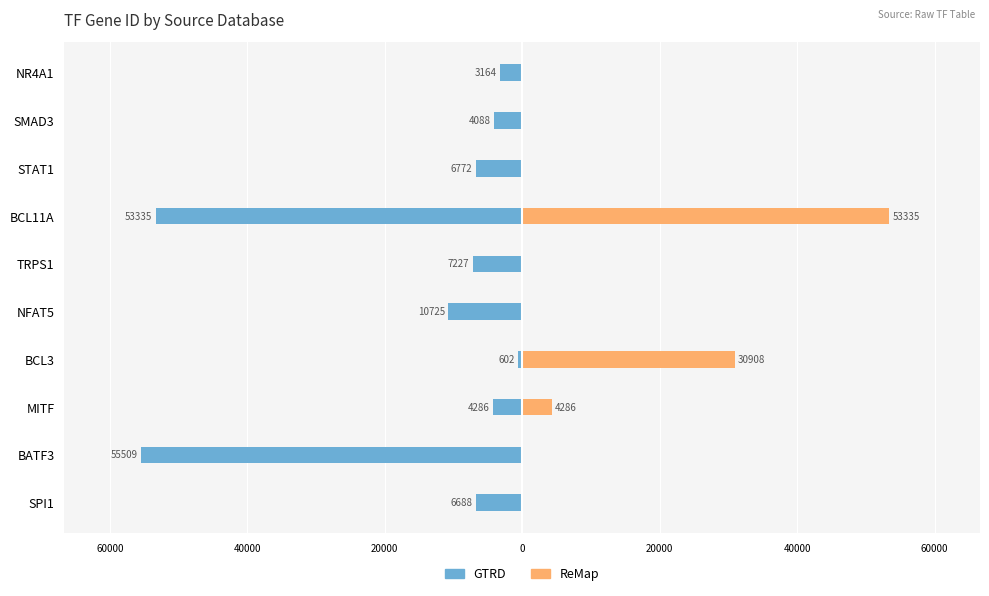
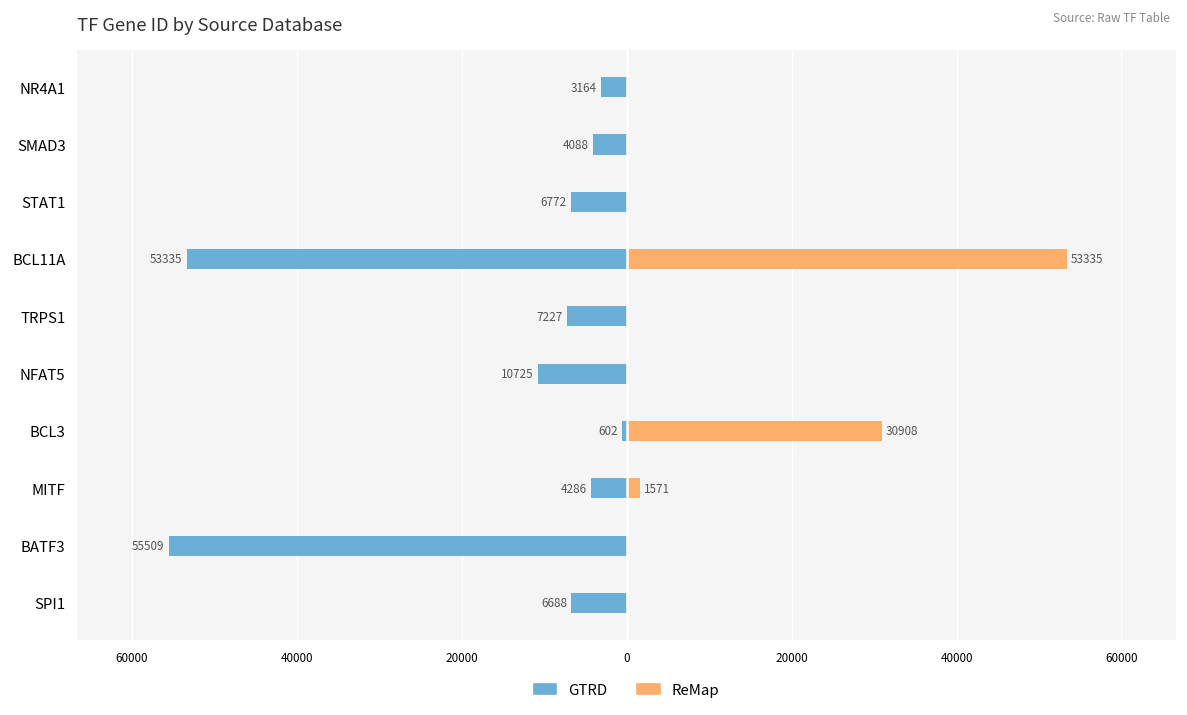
ReMap, MITF: 4286 -> 1571
